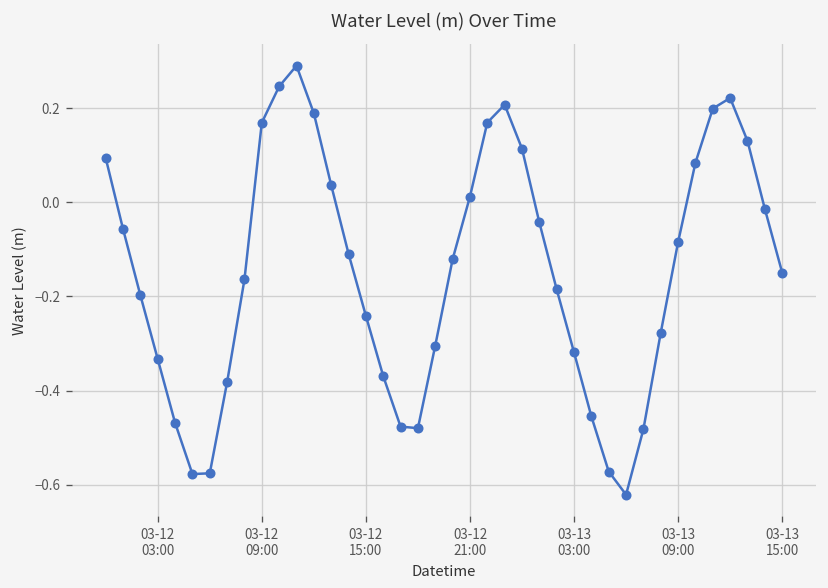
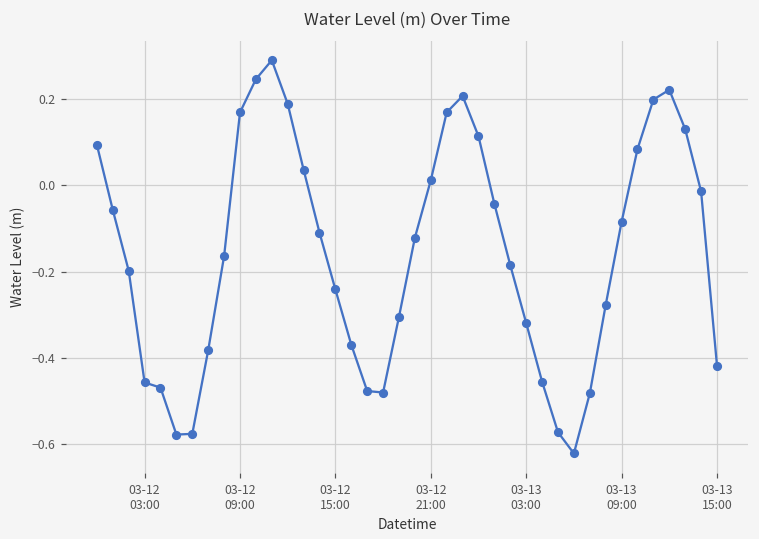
03-12 03:00: -0.33 -> -0.46
03-13 15:00: -0.15 -> -0.42
